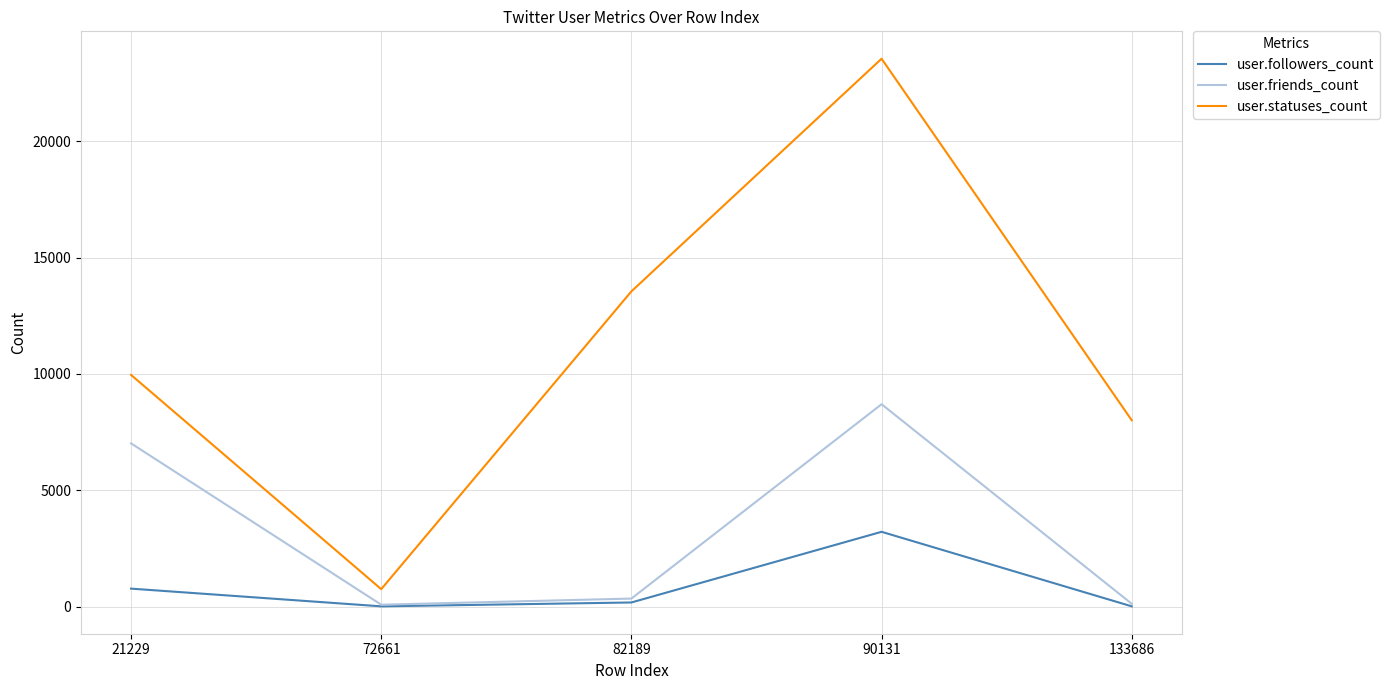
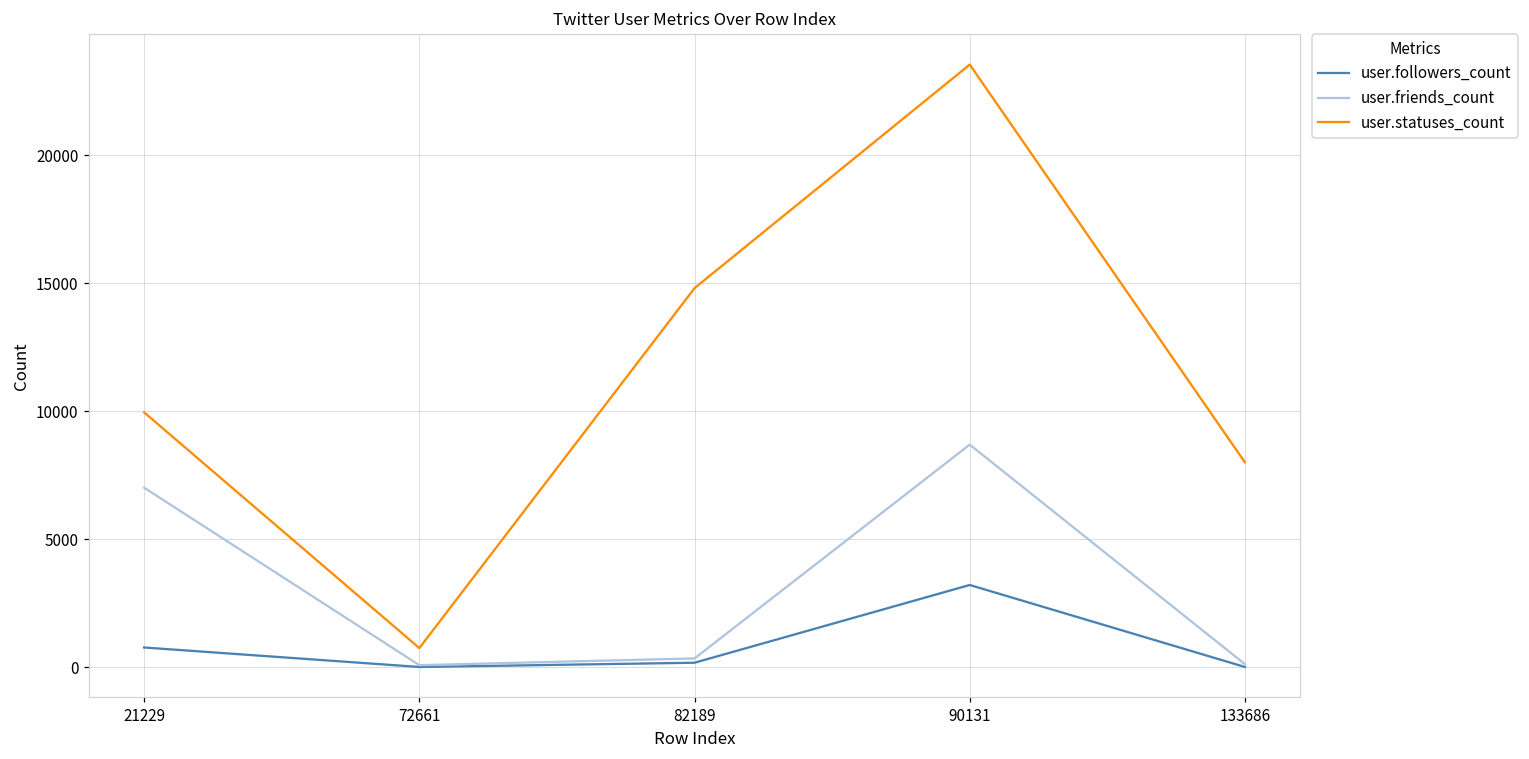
user.statuses_count, 82189: 13500 -> 14800
